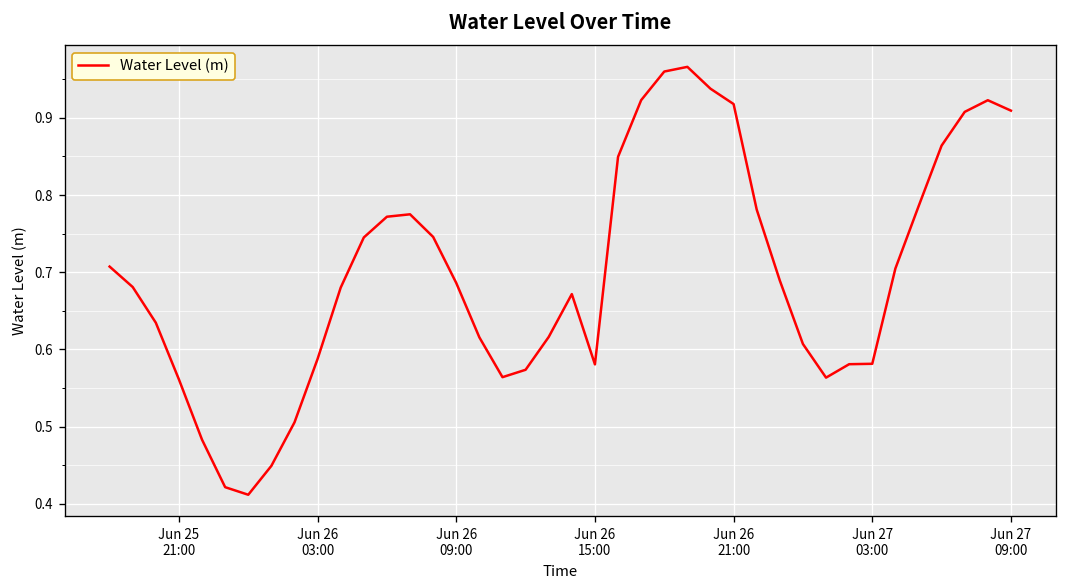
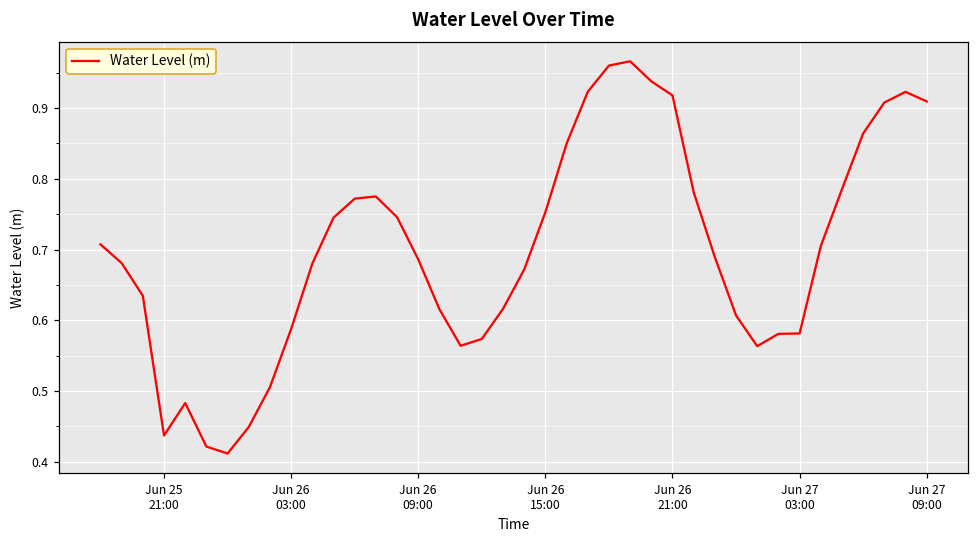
Jun 25 21:00: 0.56 -> 0.44
Jun 26 15:00: 0.58 -> 0.75
